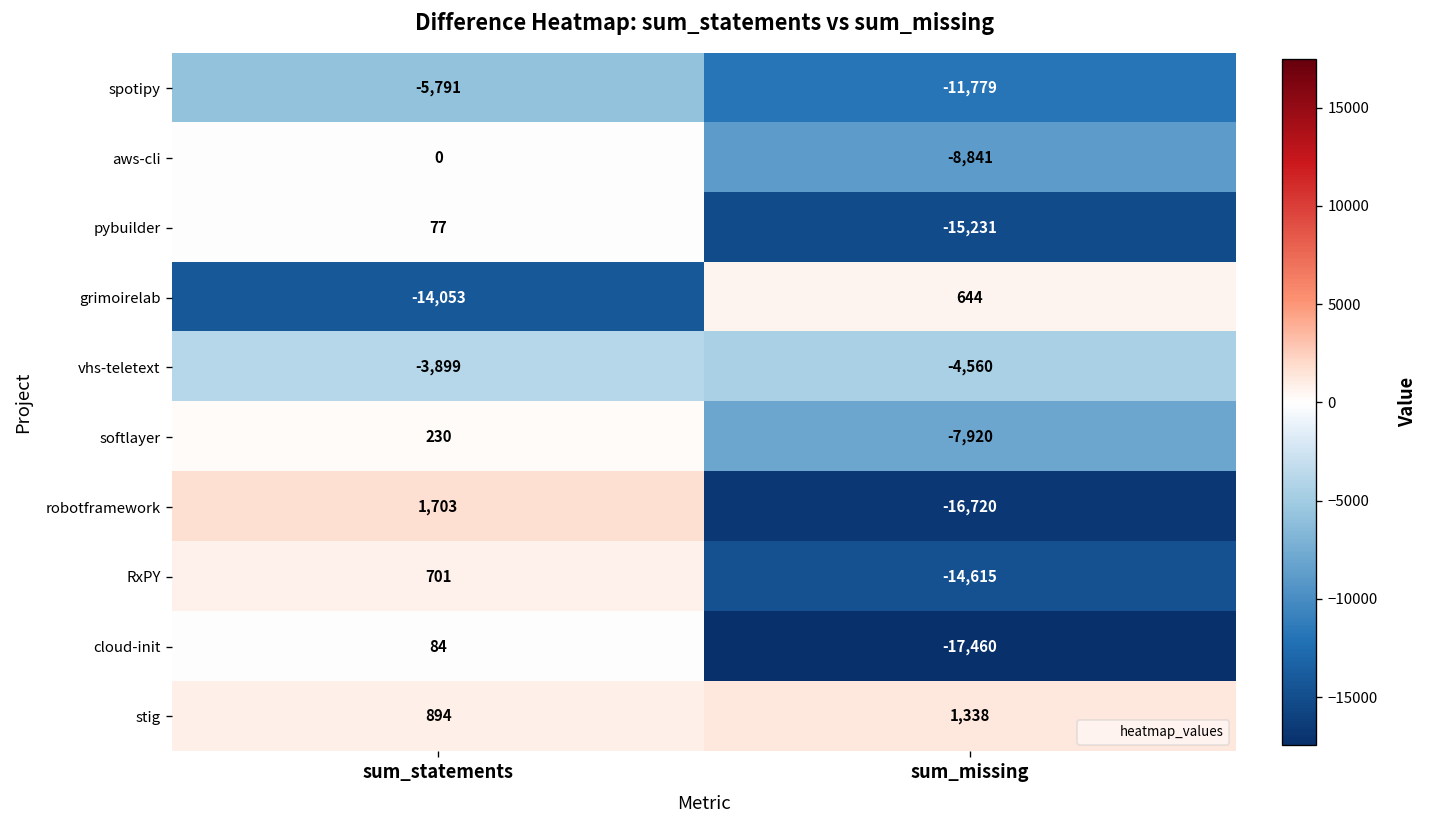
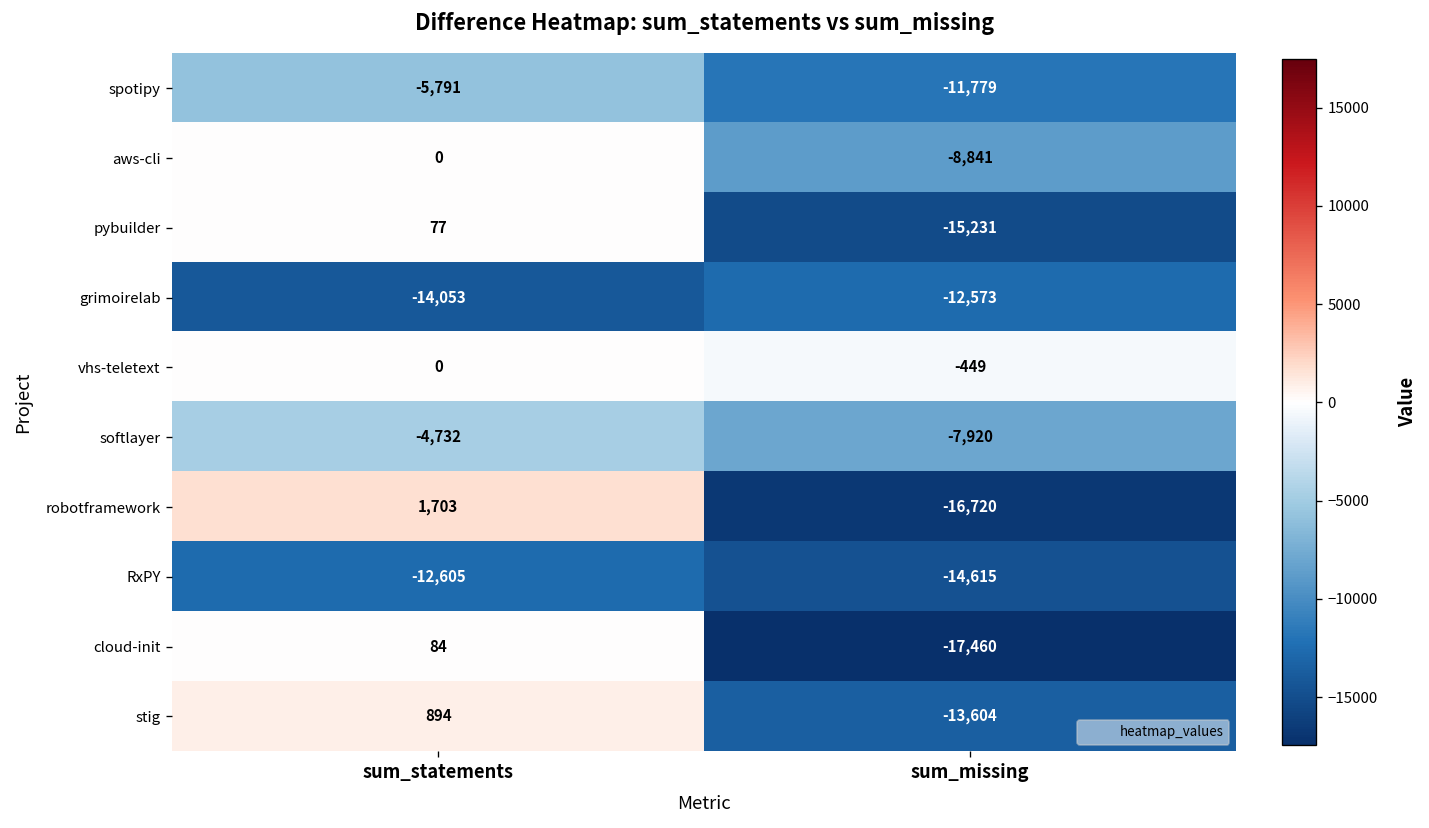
grimoirelab, sum_missing: 644 -> -12,573
vhs-teletext, sum_statements: -3,899 -> 0
vhs-teletext, sum_missing: -4,560 -> -449
softlayer, sum_statements: 230 -> -4,732
RxPY, sum_statements: 701 -> -12,605
stig, sum_missing: 1,338 -> -13,604
